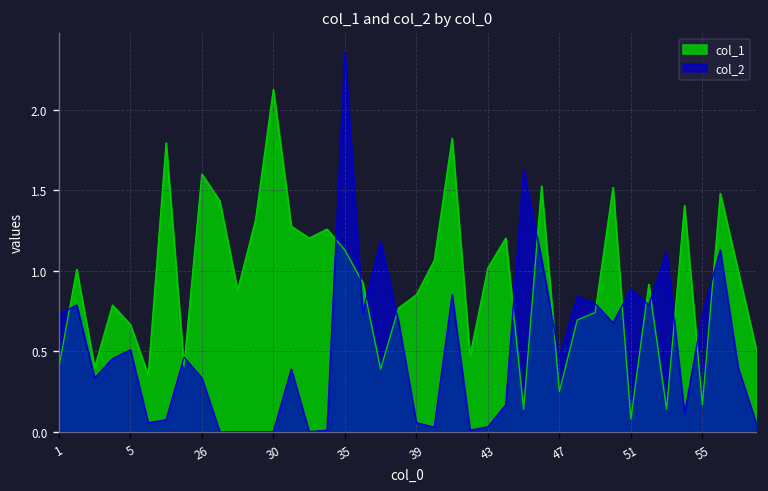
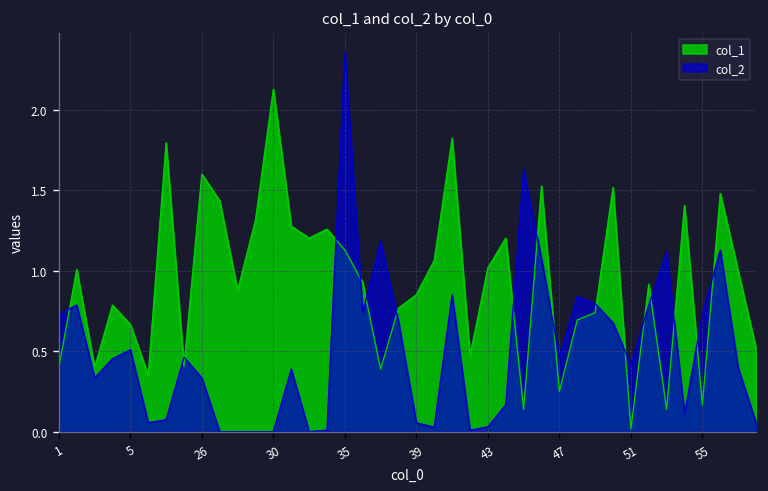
col_1, 51: 0.08 -> 0.02
col_2, 51: 0.89 -> 0.42
